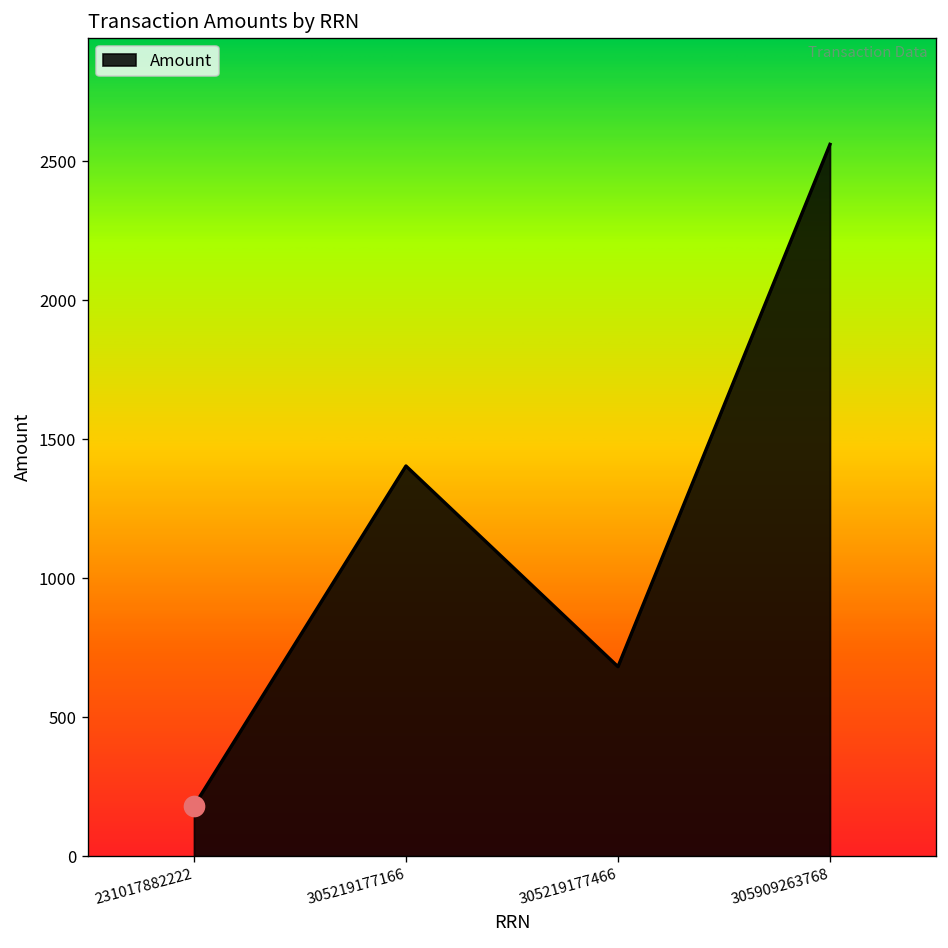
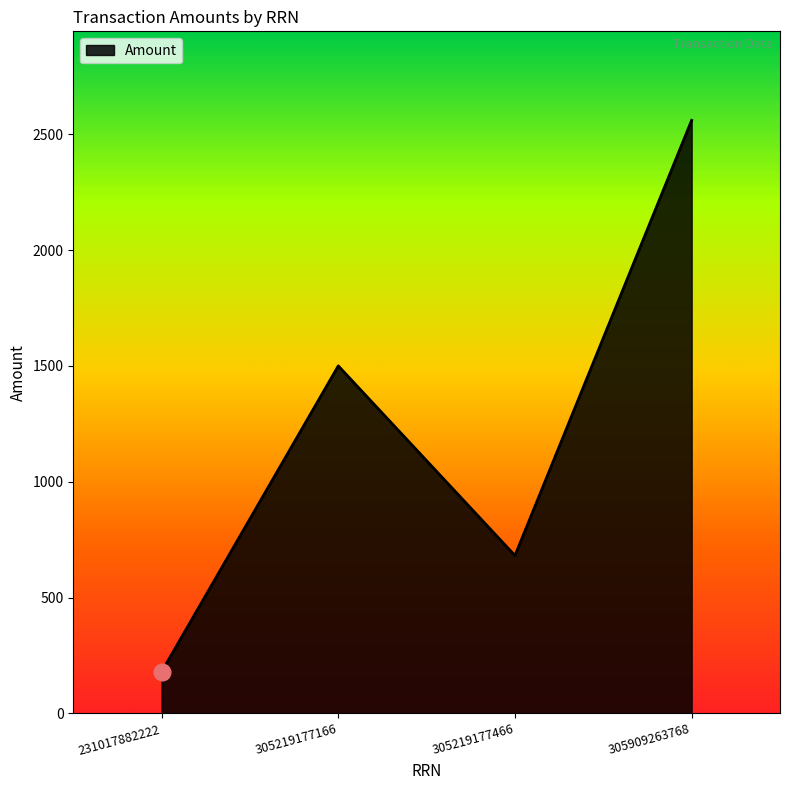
Amount, 305219177166: 1400 -> 1500
